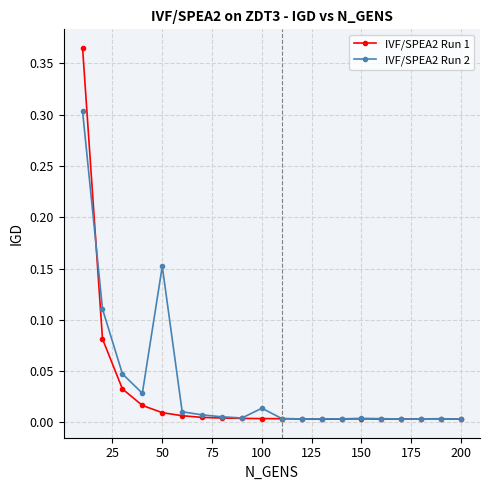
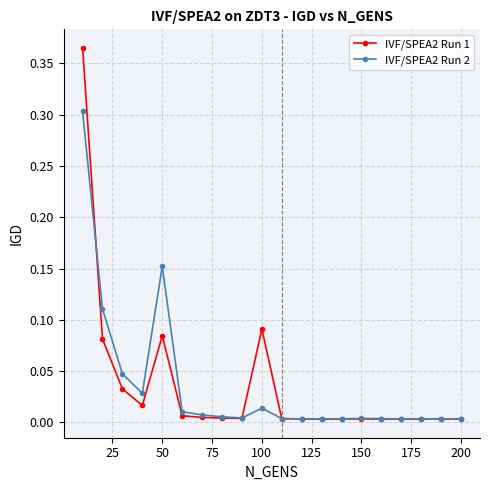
IVF/SPEA2 Run 1, 50: 0.009 -> 0.084
IVF/SPEA2 Run 1, 100: 0.004 -> 0.091
